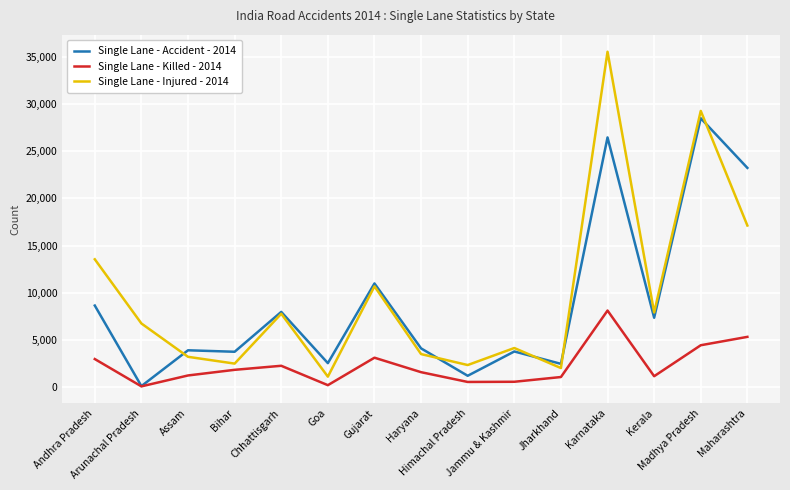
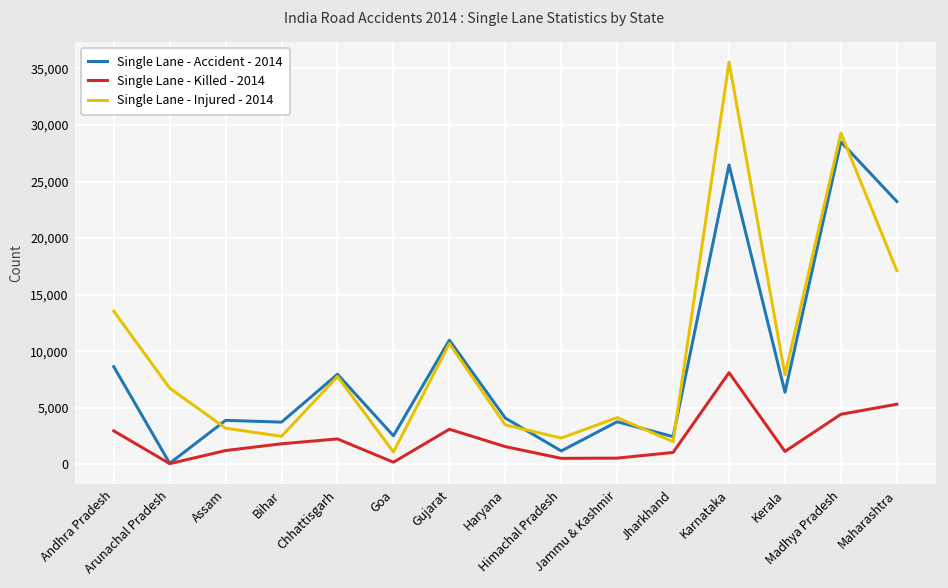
Single Lane - Accident - 2014, Kerala: 7,000 -> 6,000
